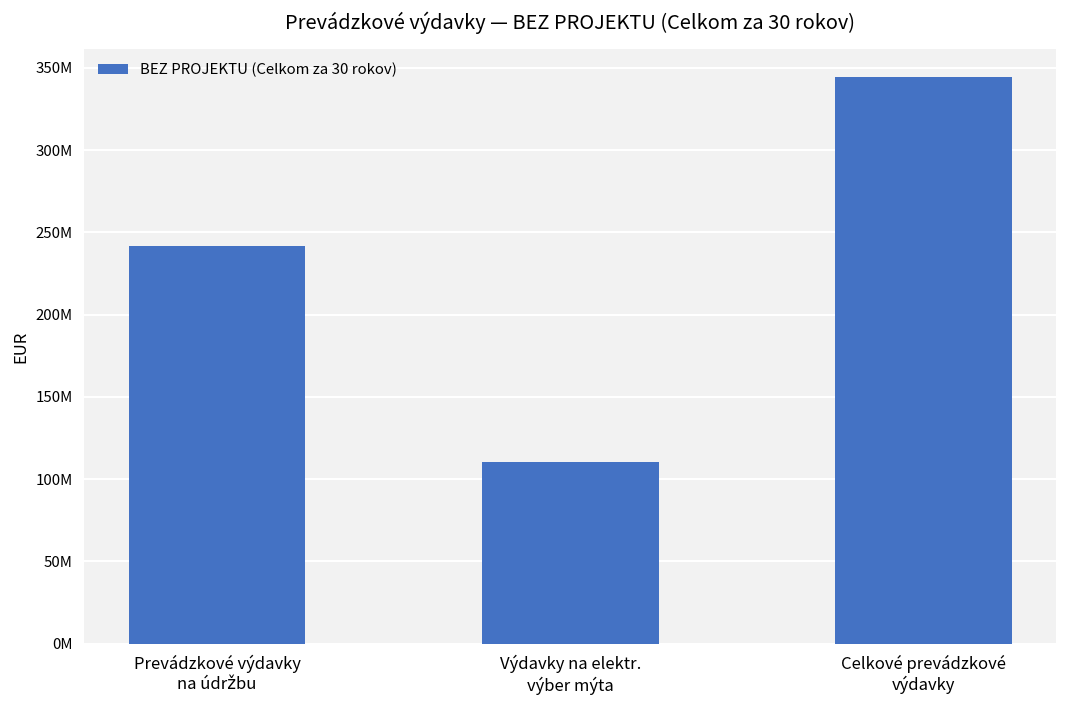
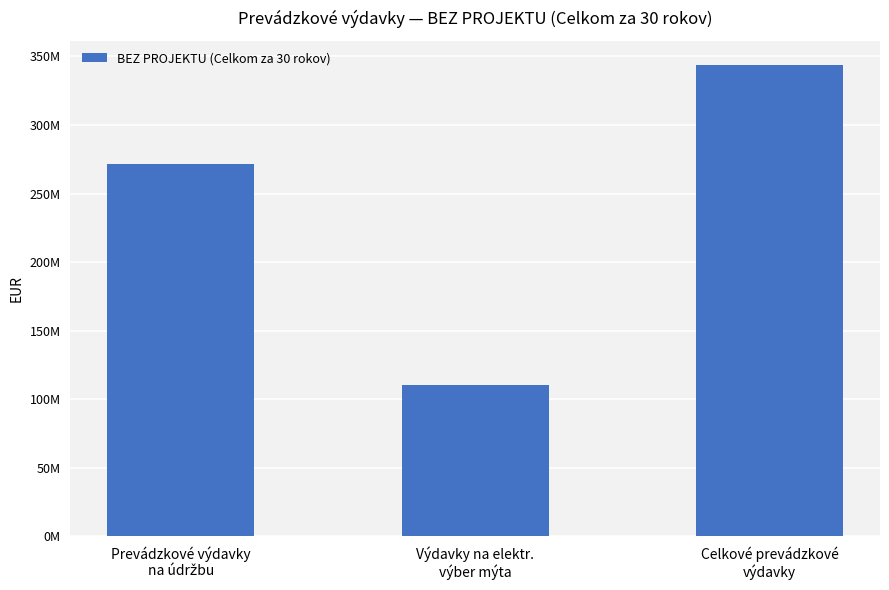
Prevádzkové výdavky na údržbu: 242000000 -> 272000000
